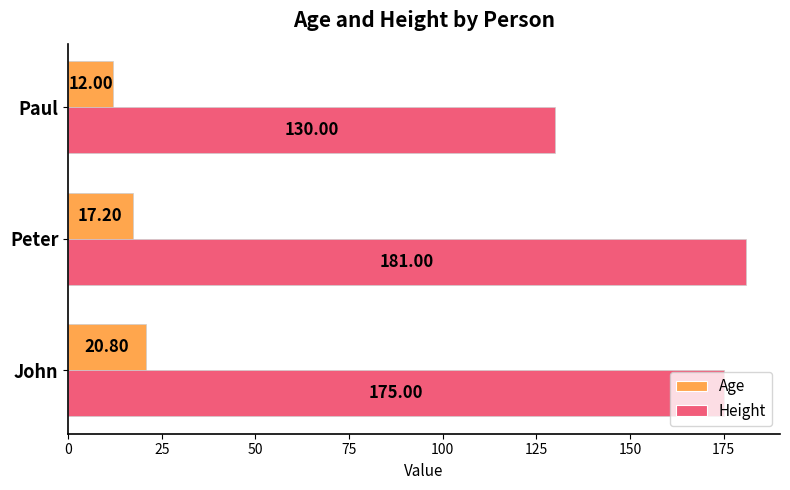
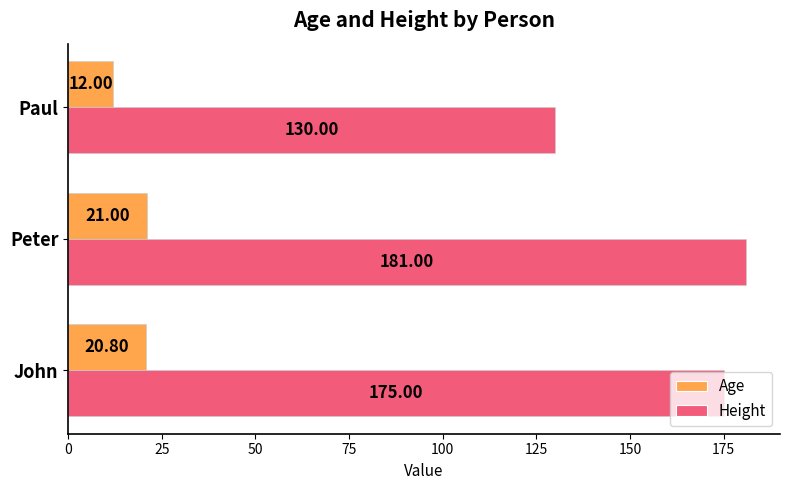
Age, Peter: 17.20 -> 21.00
